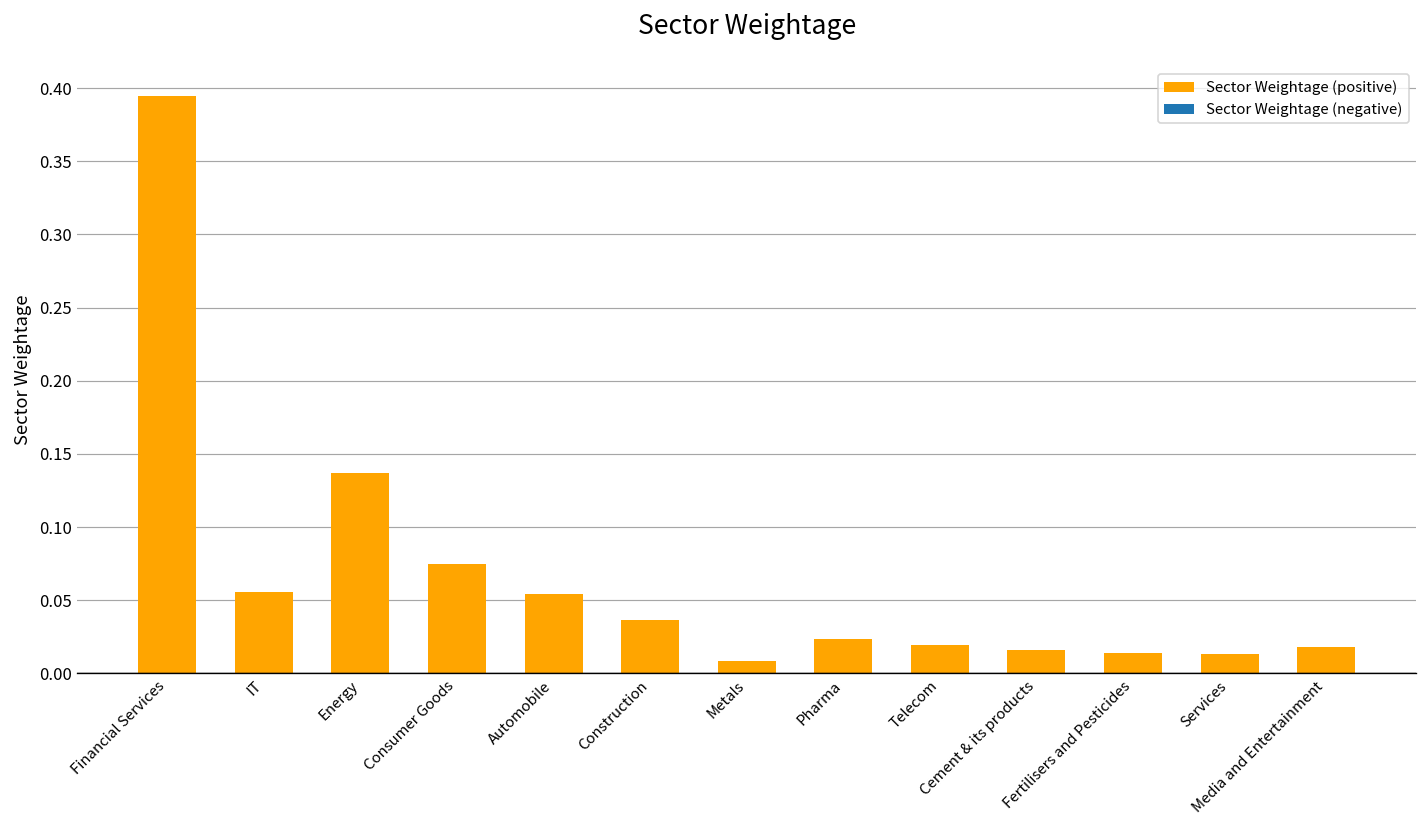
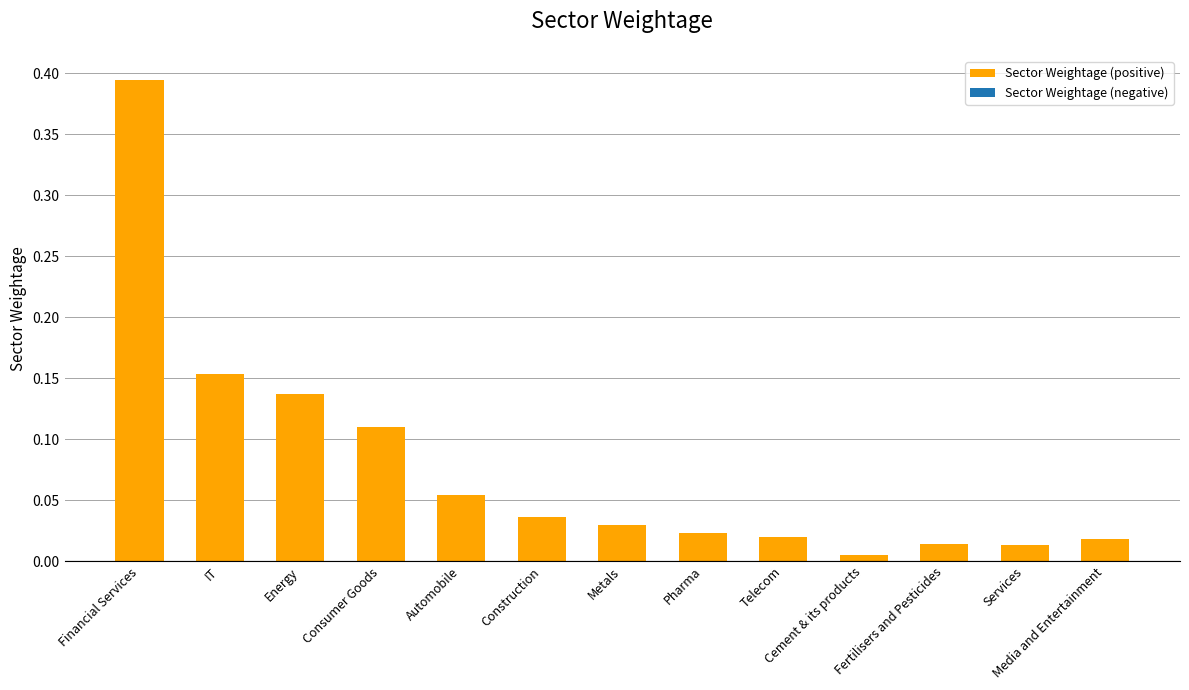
IT: 0.056 -> 0.154
Consumer Goods: 0.075 -> 0.110
Metals: 0.009 -> 0.030
Cement & its products: 0.016 -> 0.005
